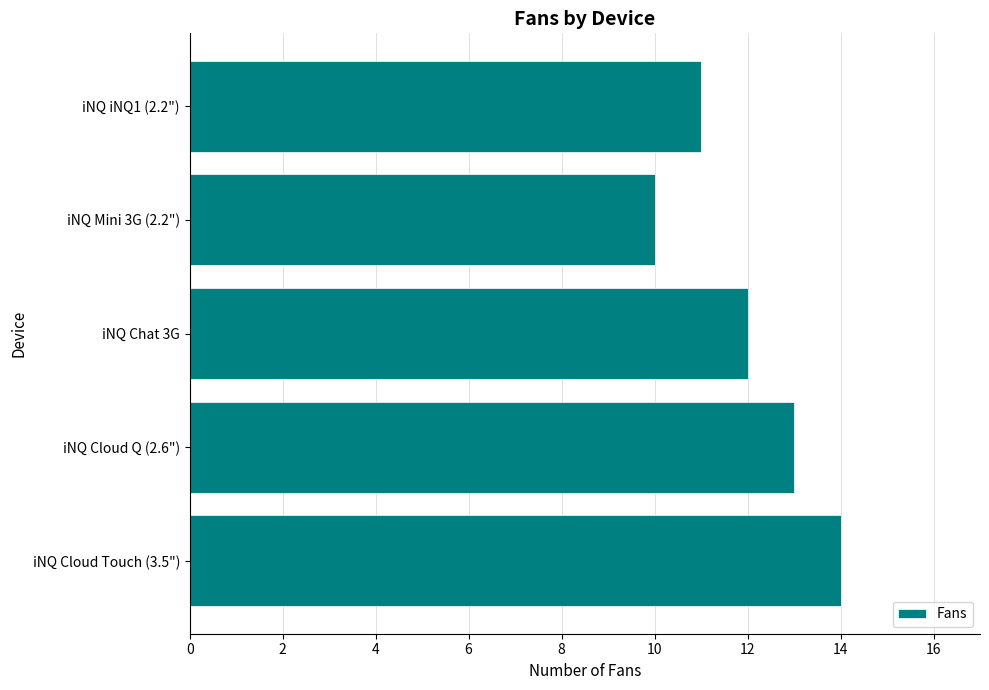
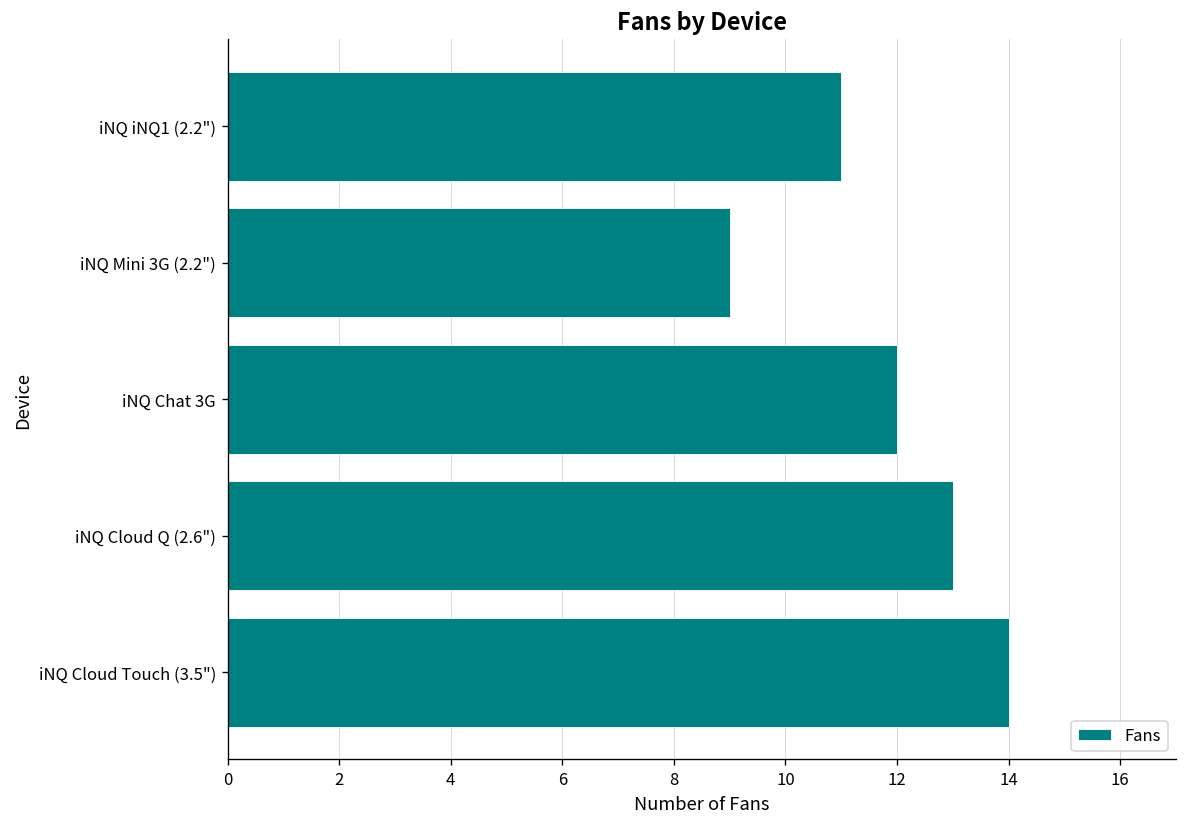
iNQ Mini 3G (2.2"): 10 -> 9
